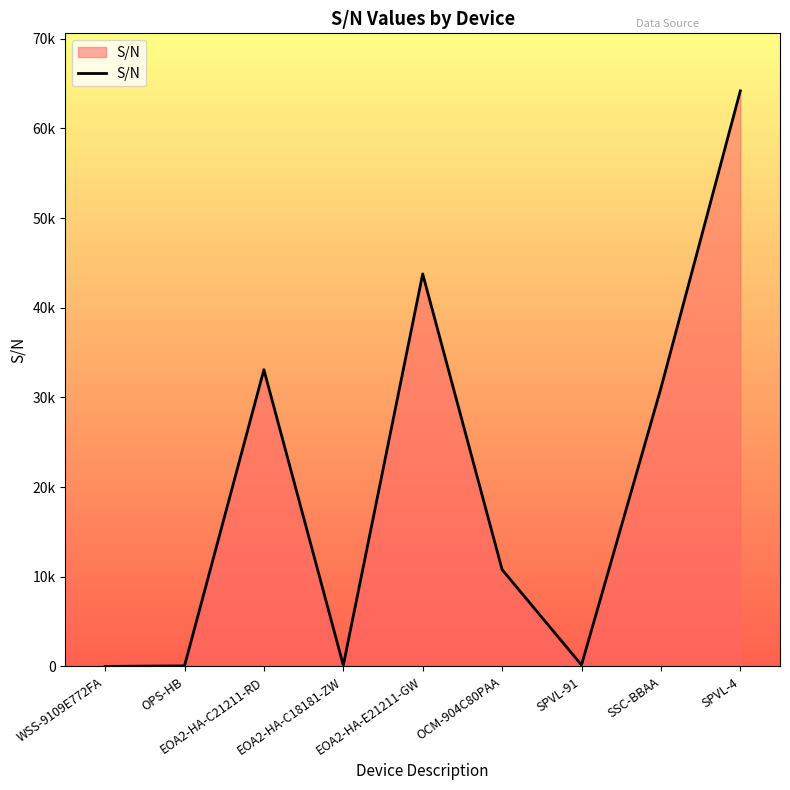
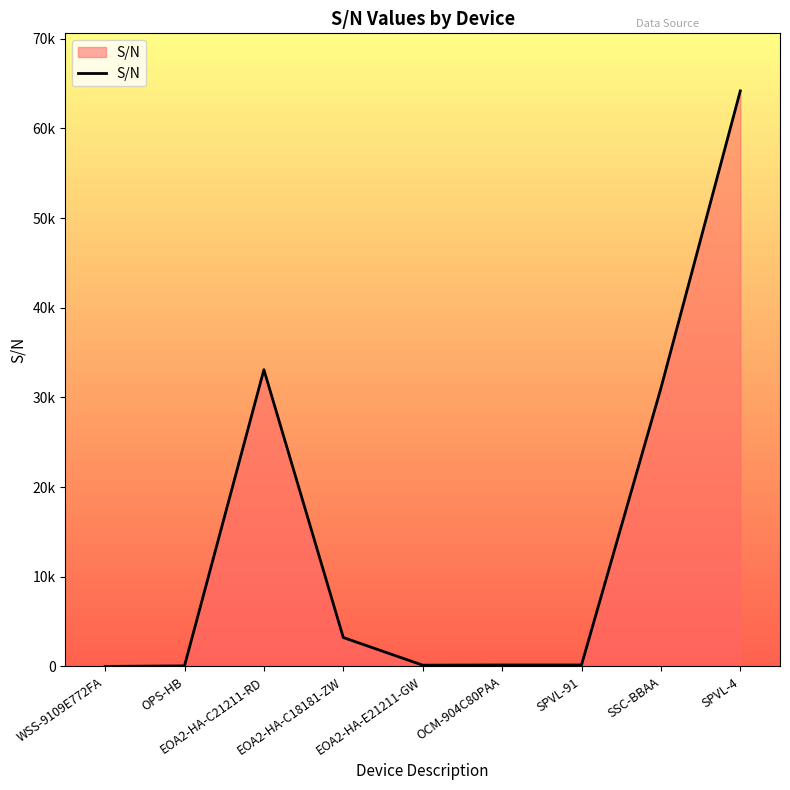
EOA2-HA-C18181-ZW: 0 -> 3000
EOA2-HA-E21211-GW: 44000 -> 0
OCM-904C80PAA: 11000 -> 0
